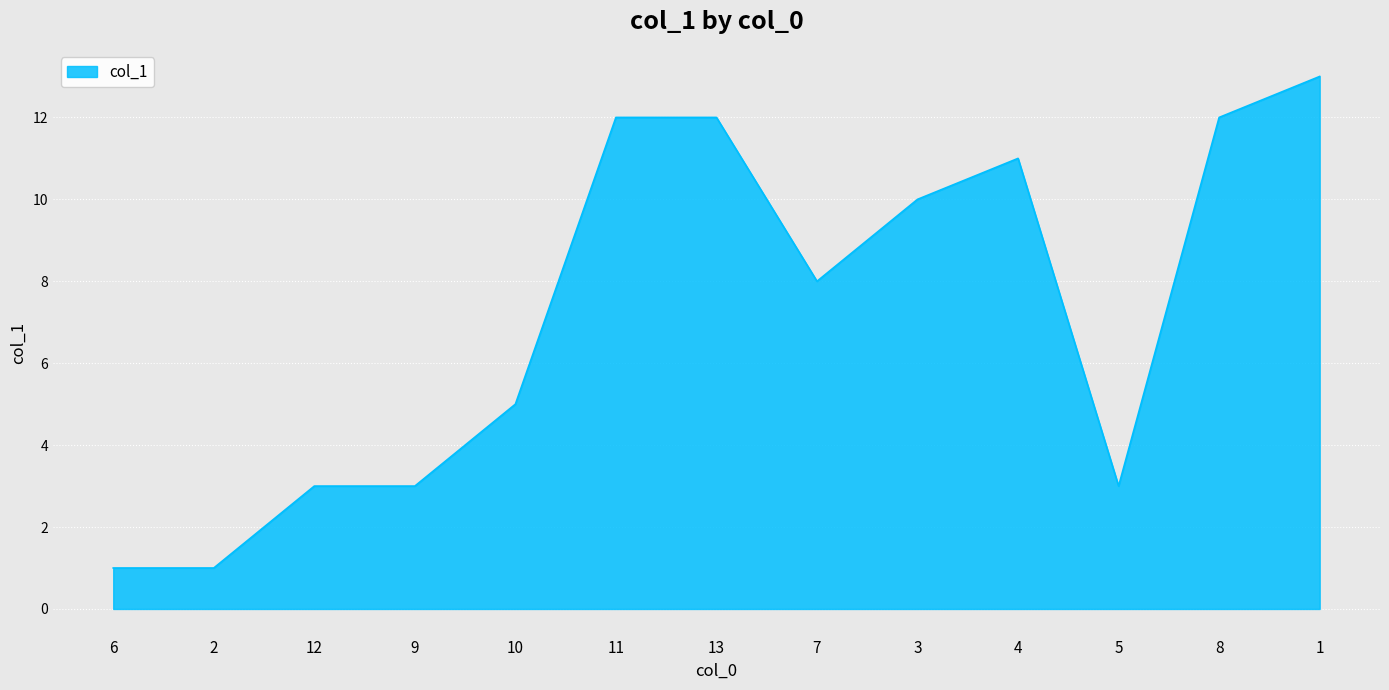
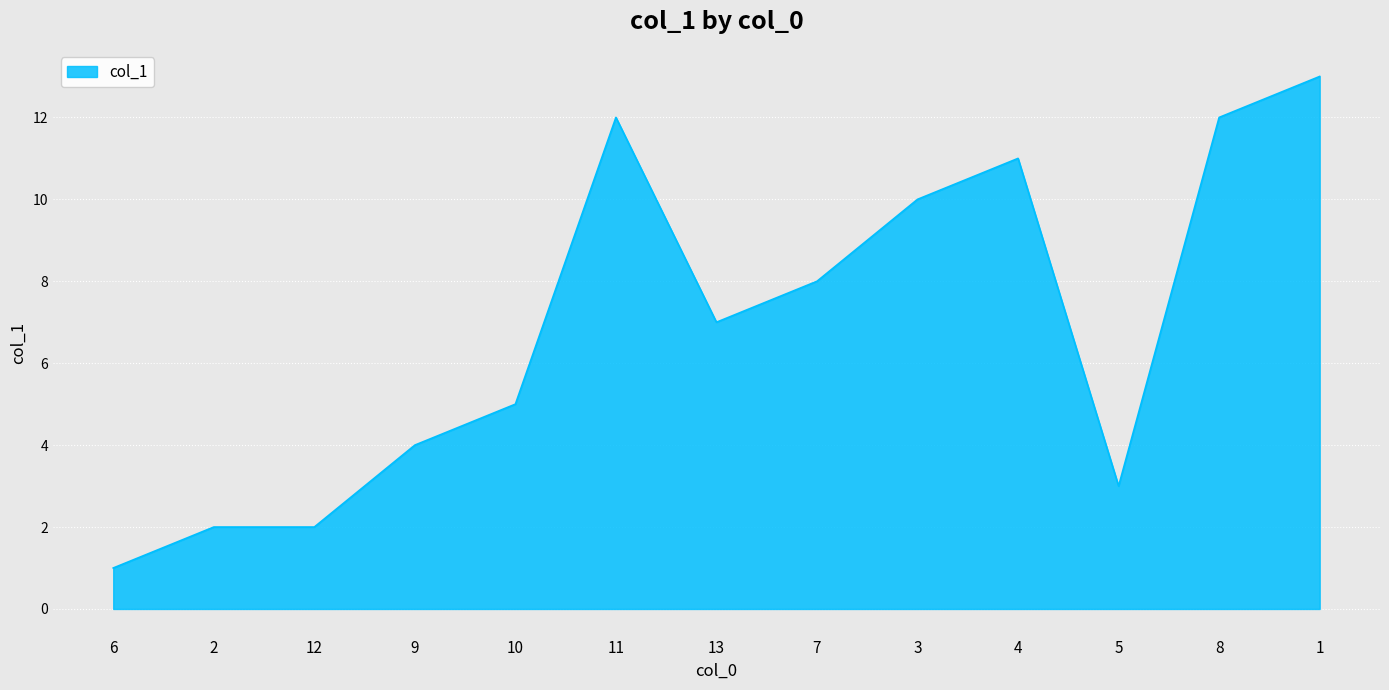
2: 1 -> 2
12: 3 -> 2
9: 3 -> 4
13: 12 -> 7
